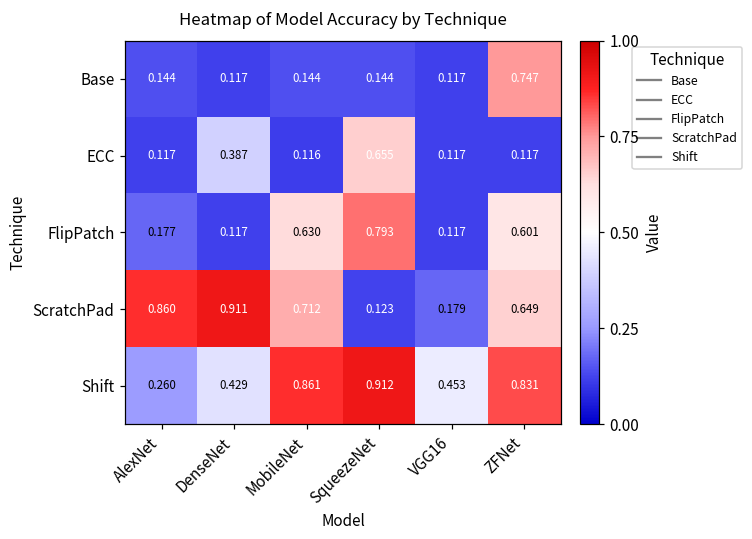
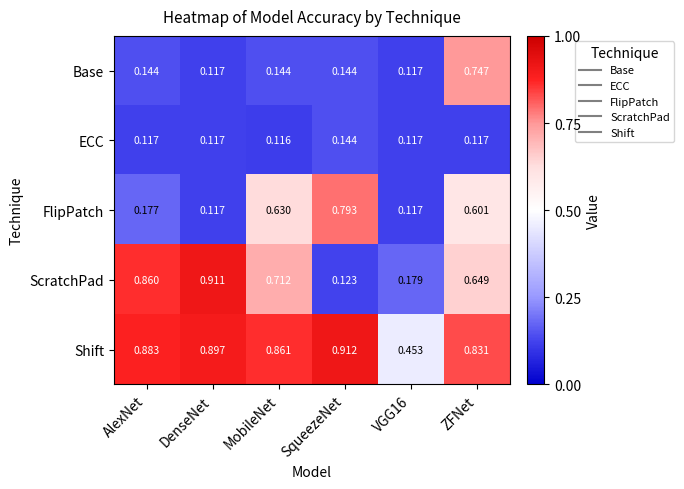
ECC, DenseNet: 0.387 -> 0.117
ECC, SqueezeNet: 0.655 -> 0.144
Shift, AlexNet: 0.260 -> 0.883
Shift, DenseNet: 0.429 -> 0.897
